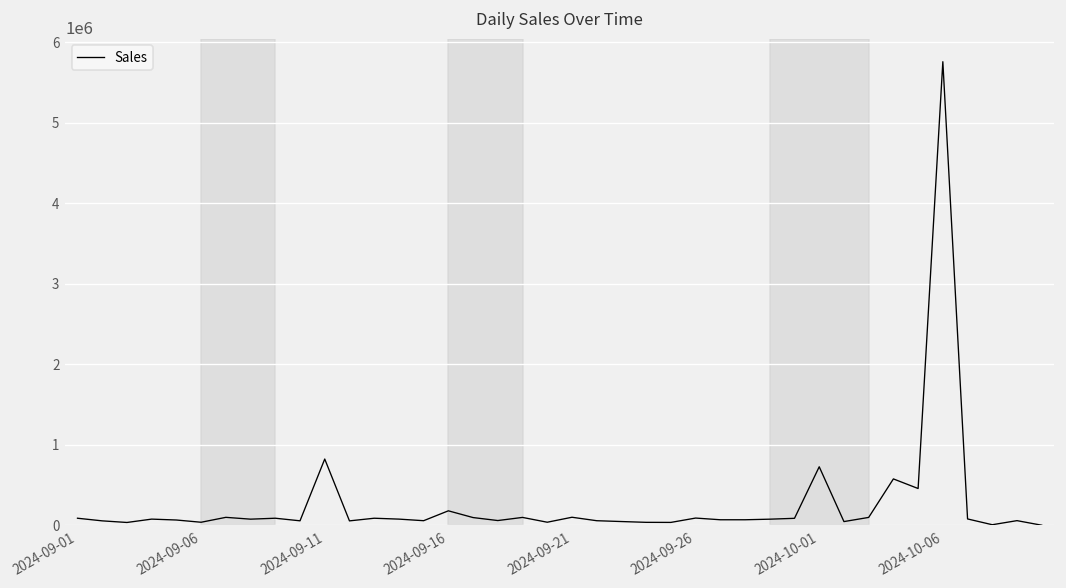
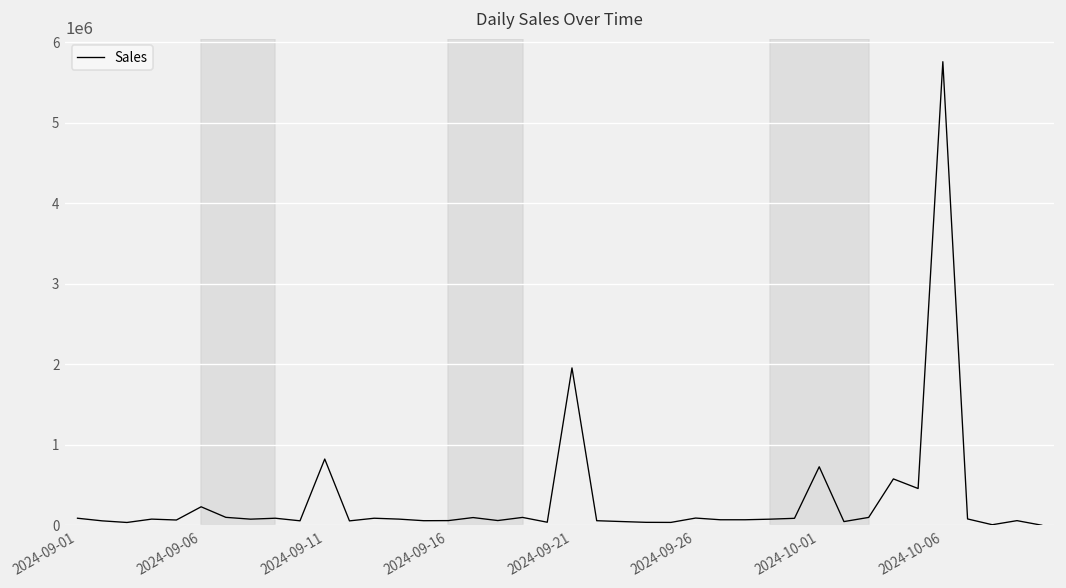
2024-09-06: 0 -> 200000
2024-09-16: 200000 -> 100000
2024-09-21: 100000 -> 2000000
